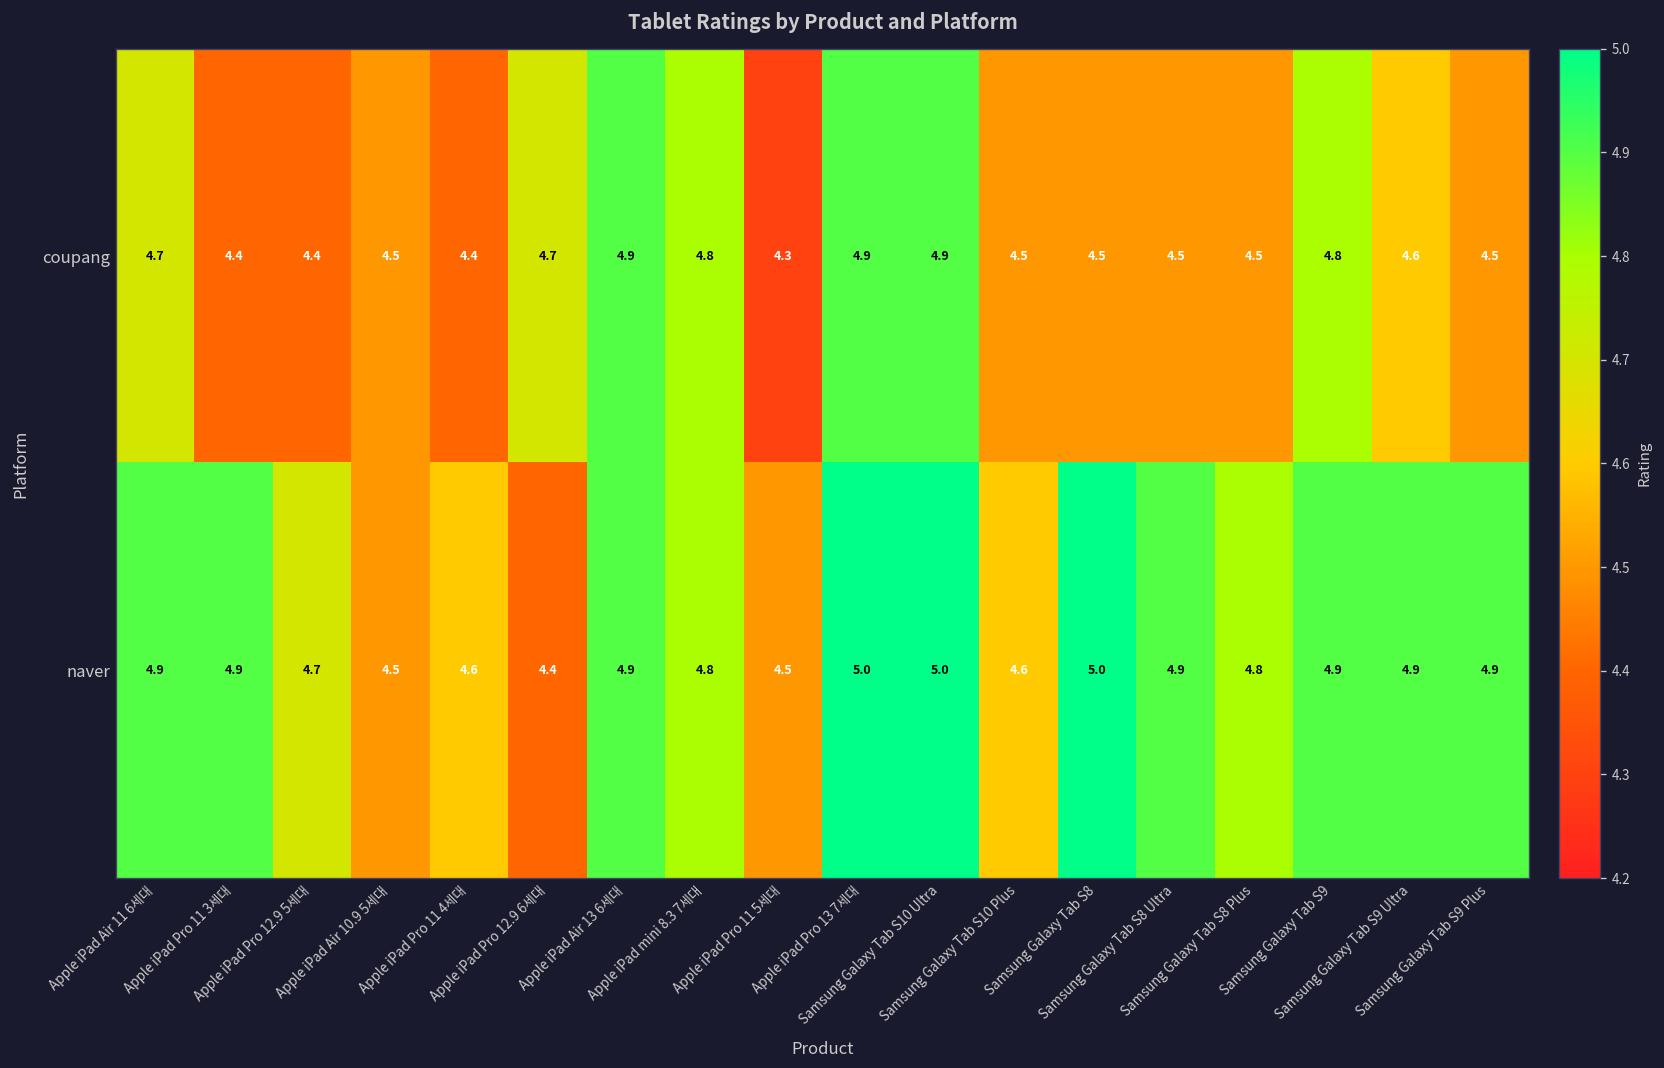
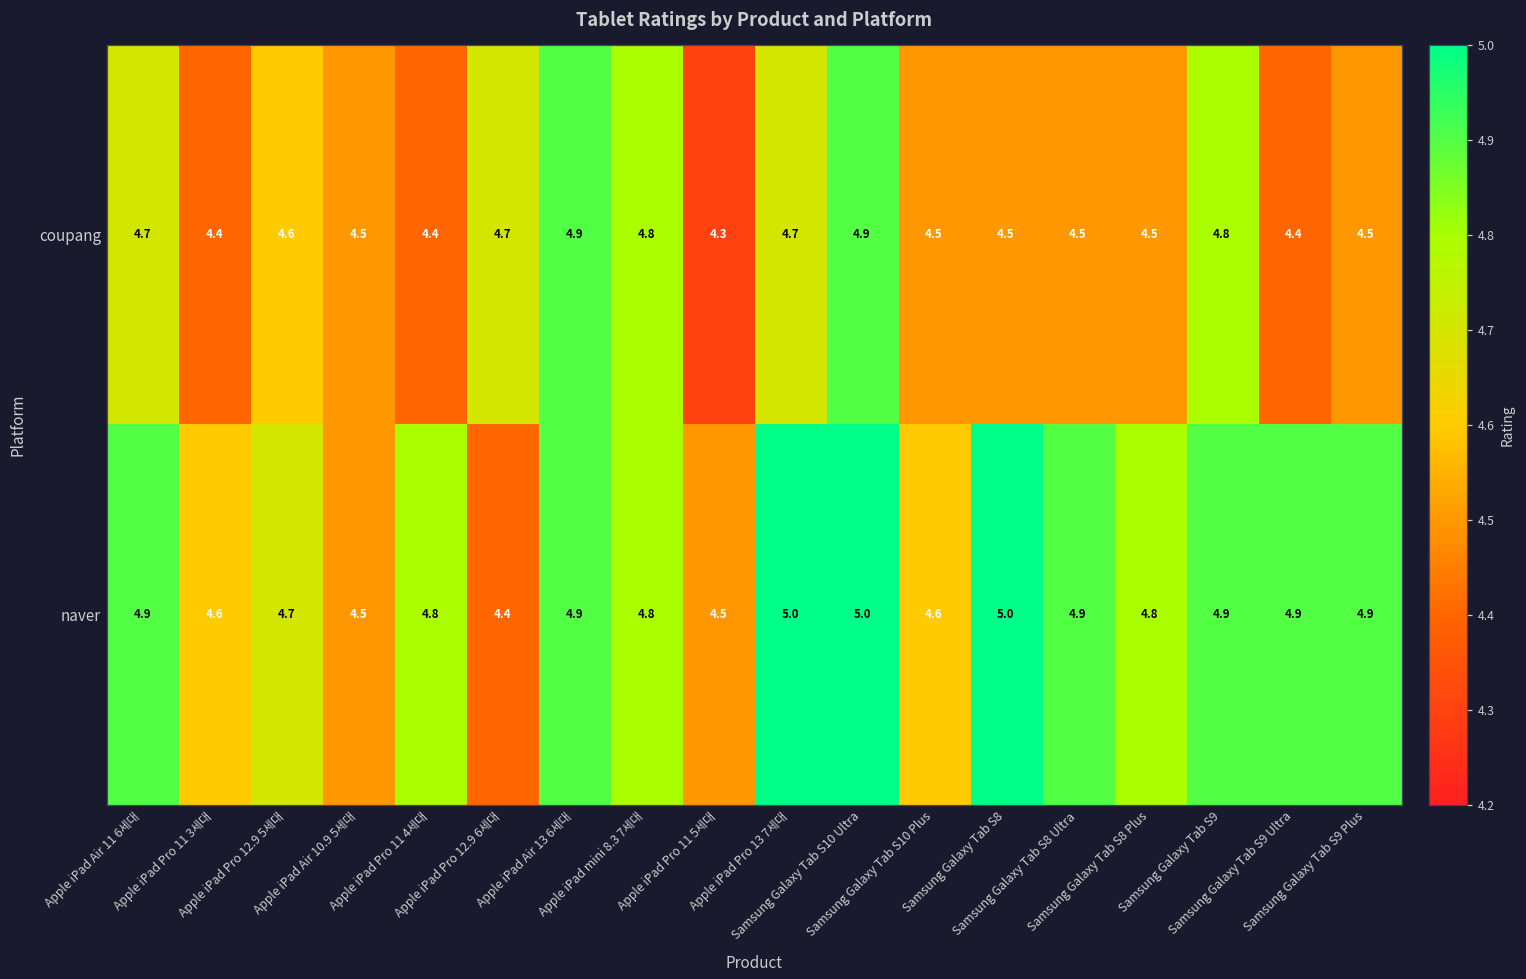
coupang, Apple iPad Pro 12.9 5세대: 4.4 -> 4.6
coupang, Apple iPad Pro 13 7세대: 4.9 -> 4.7
coupang, Samsung Galaxy Tab S9 Ultra: 4.6 -> 4.4
naver, Apple iPad Pro 11 3세대: 4.9 -> 4.6
naver, Apple iPad Pro 11 4세대: 4.6 -> 4.8
